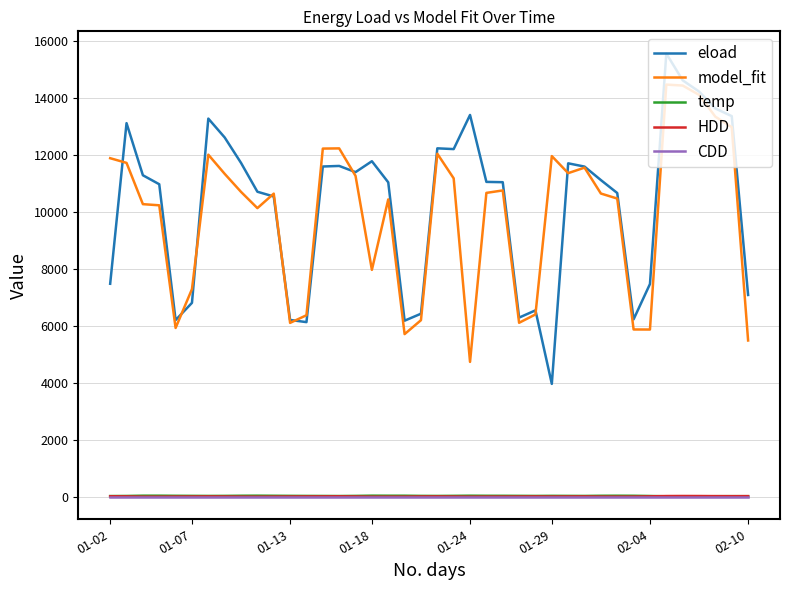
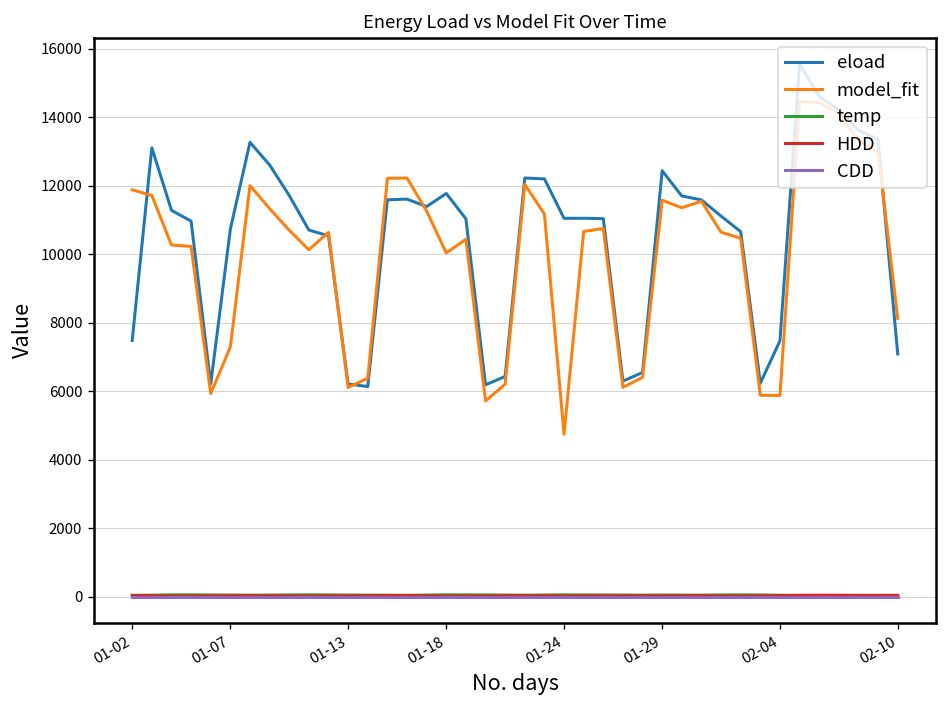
eload, 01-07: 6800 -> 10700
model_fit, 01-18: 8000 -> 10000
eload, 01-24: 13400 -> 11000
eload, 01-29: 4000 -> 12400
model_fit, 01-29: 12000 -> 11600
model_fit, 02-10: 5500 -> 8100
